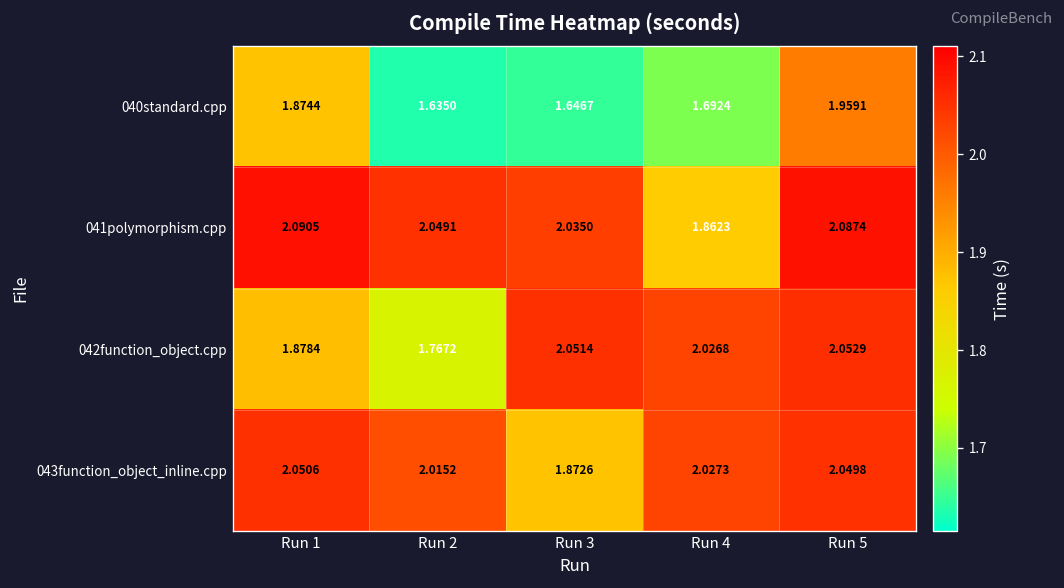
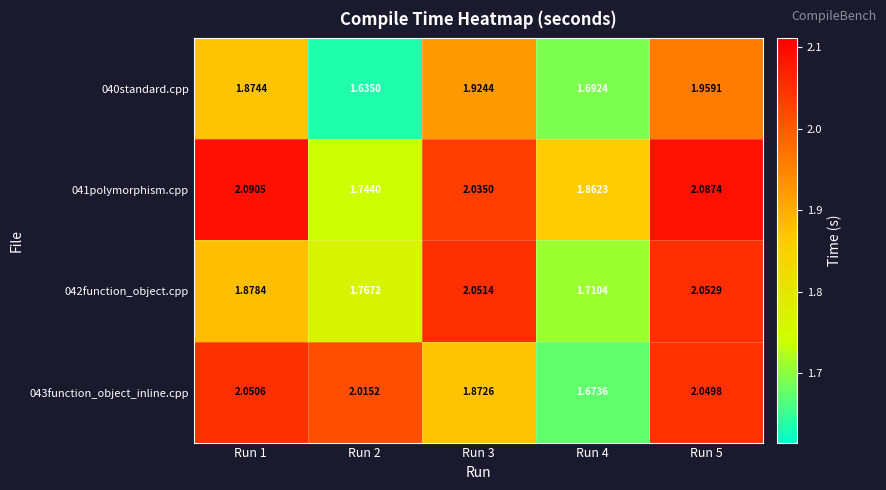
040standard.cpp, Run 3: 1.6467 -> 1.9244
041polymorphism.cpp, Run 2: 2.0491 -> 1.7440
042function_object.cpp, Run 4: 2.0268 -> 1.7104
043function_object_inline.cpp, Run 4: 2.0273 -> 1.6736
